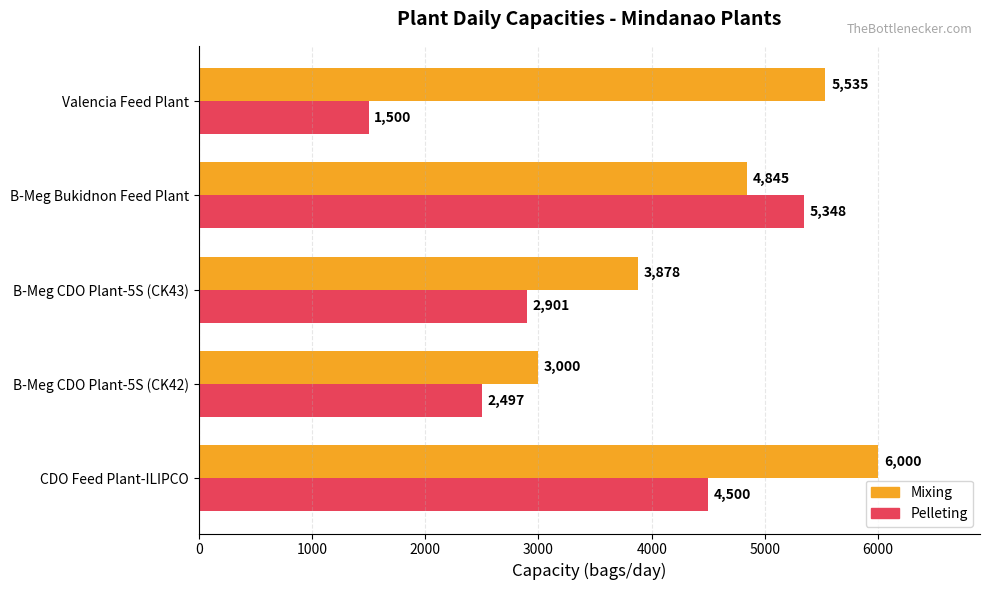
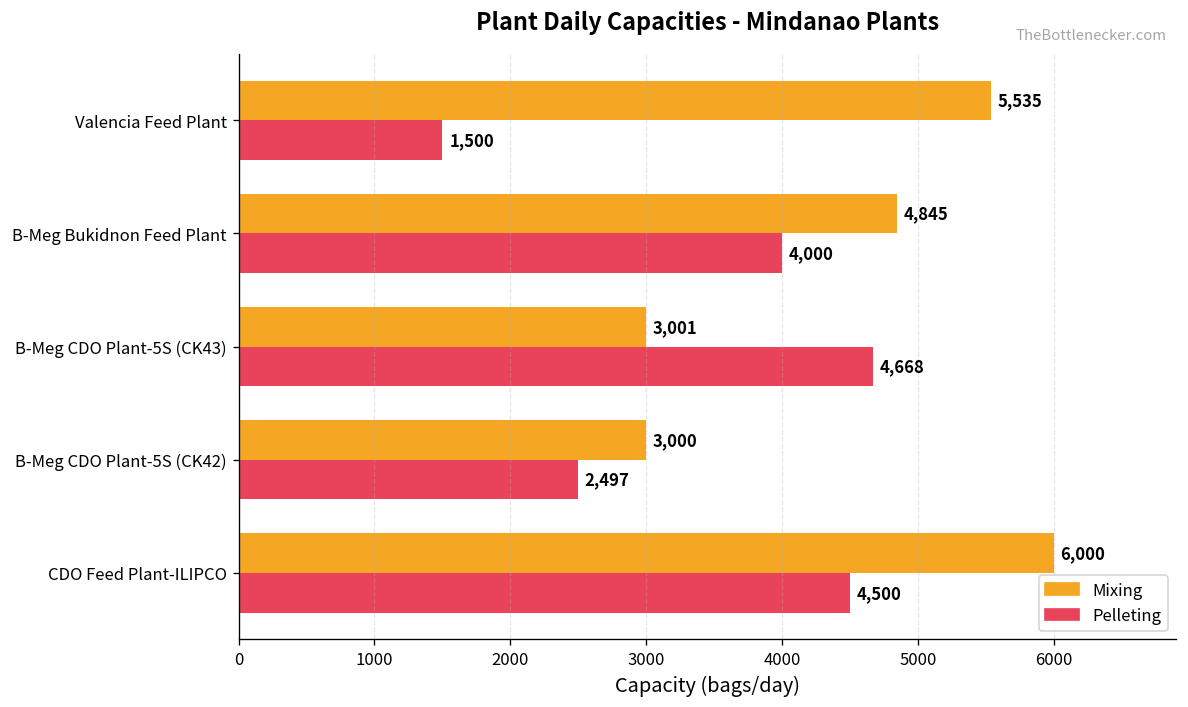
Pelleting, B-Meg Bukidnon Feed Plant: 5,348 -> 4,000
Mixing, B-Meg CDO Plant-5S (CK43): 3,878 -> 3,001
Pelleting, B-Meg CDO Plant-5S (CK43): 2,901 -> 4,668
